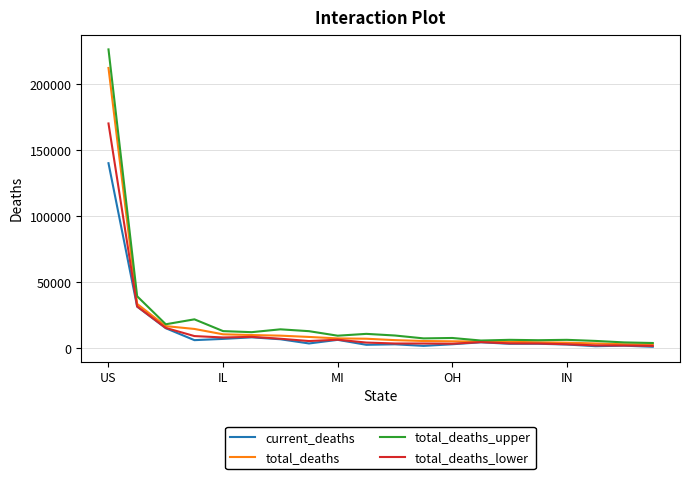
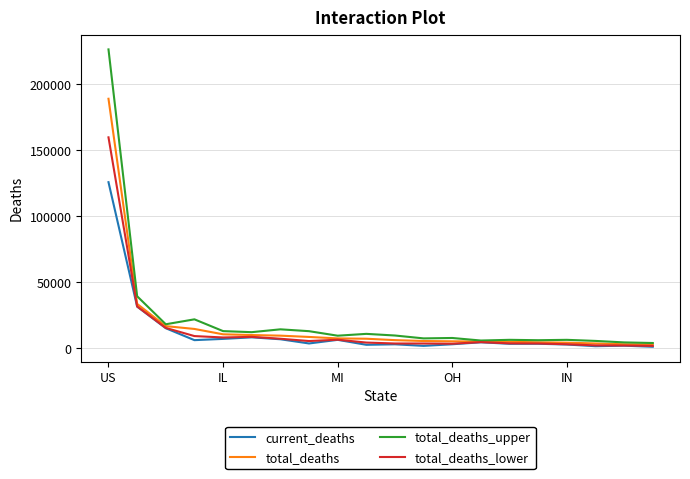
current_deaths, US: 140000 -> 126000
total_deaths, US: 212000 -> 189000
total_deaths_lower, US: 170000 -> 160000
